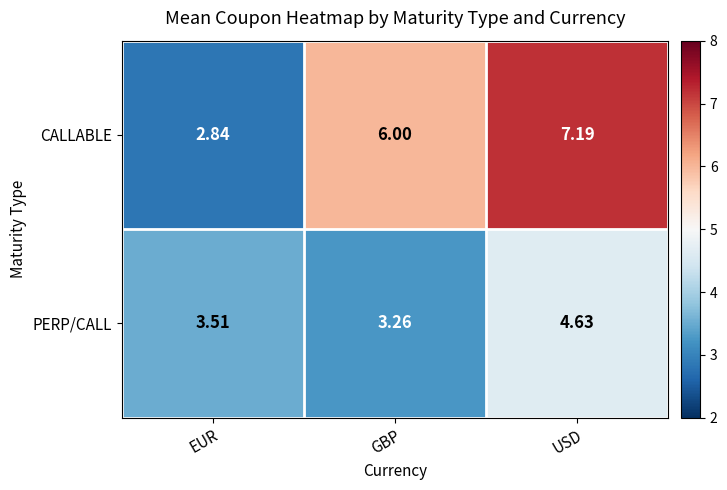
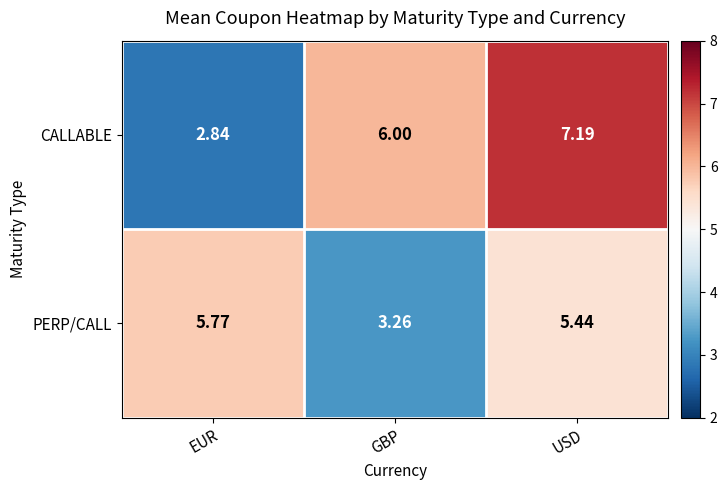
PERP/CALL, EUR: 3.51 -> 5.77
PERP/CALL, USD: 4.63 -> 5.44
